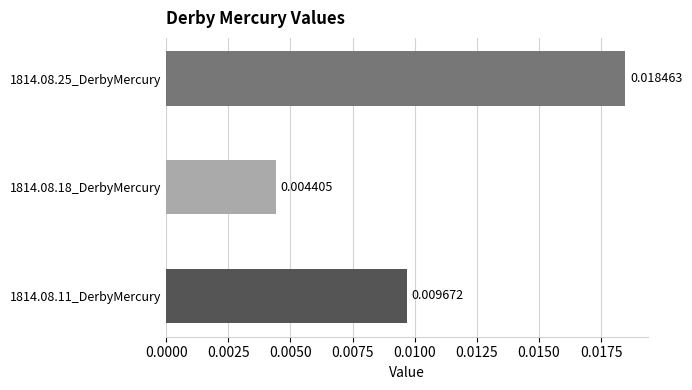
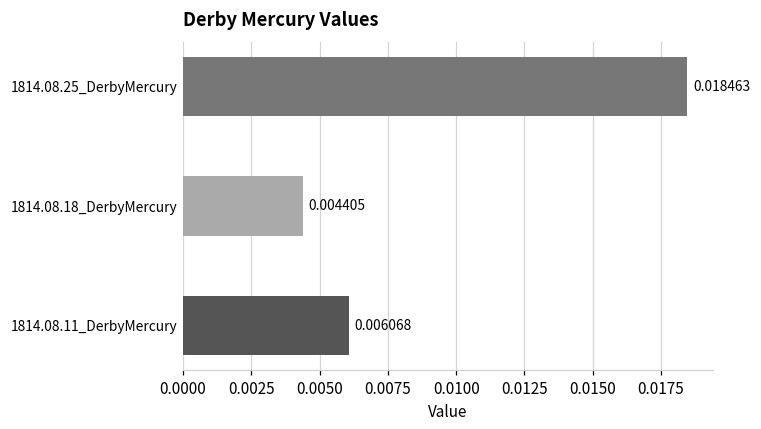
1814.08.11_DerbyMercury: 0.009672 -> 0.006068
